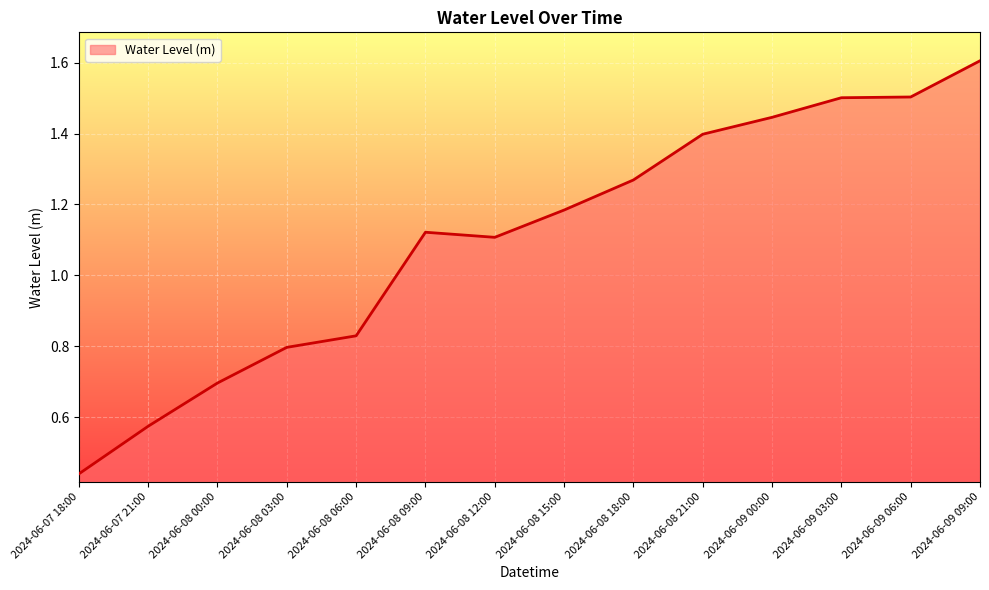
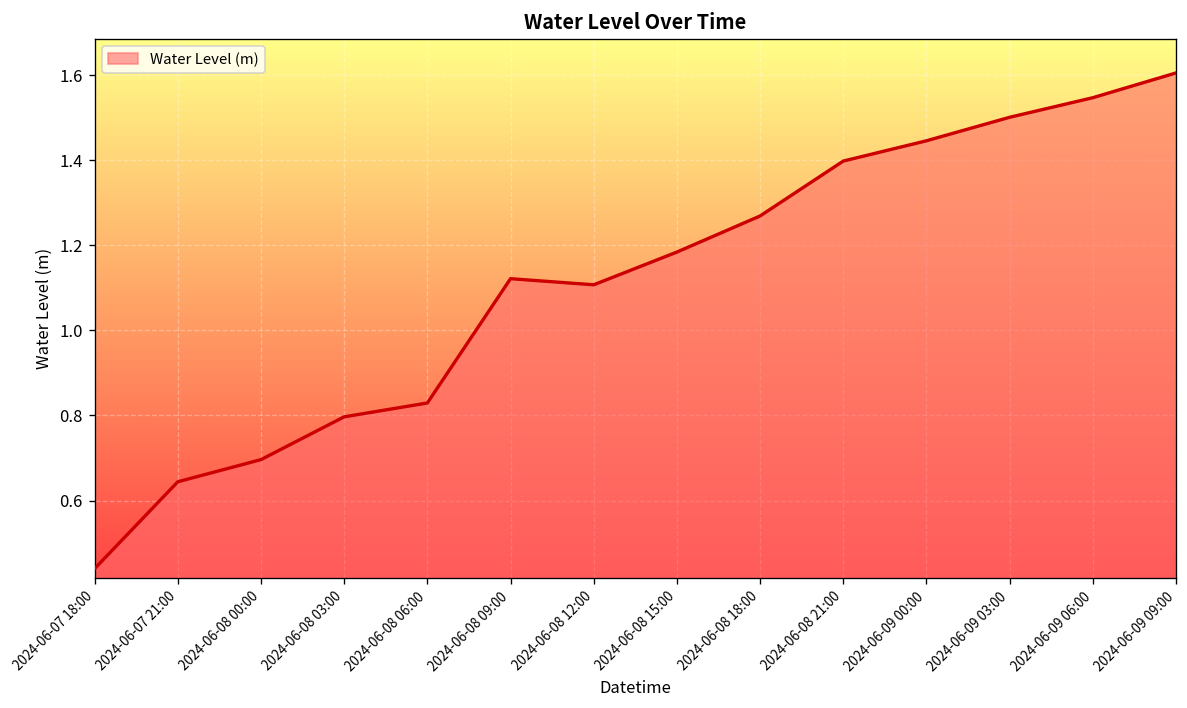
2024-06-07 21:00: 0.57 -> 0.64
2024-06-09 06:00: 1.50 -> 1.55
